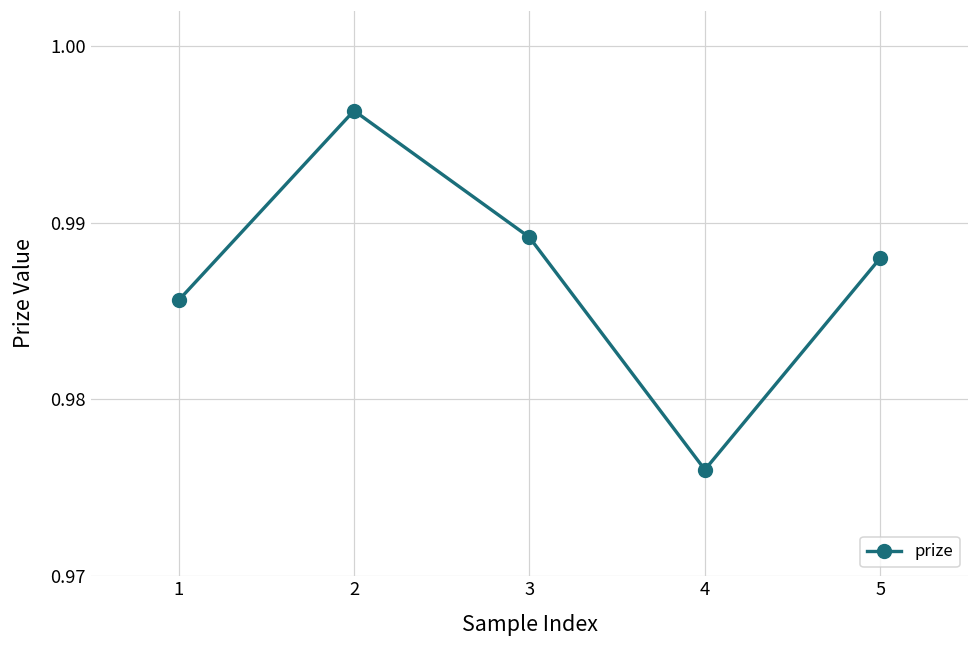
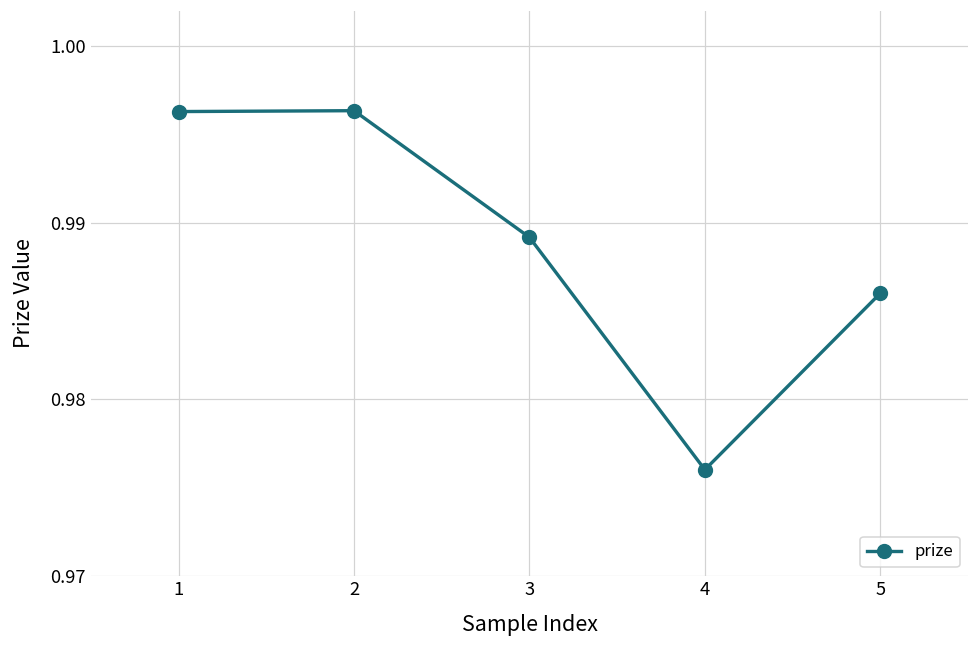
1: 0.9856 -> 0.9963
5: 0.988 -> 0.986
